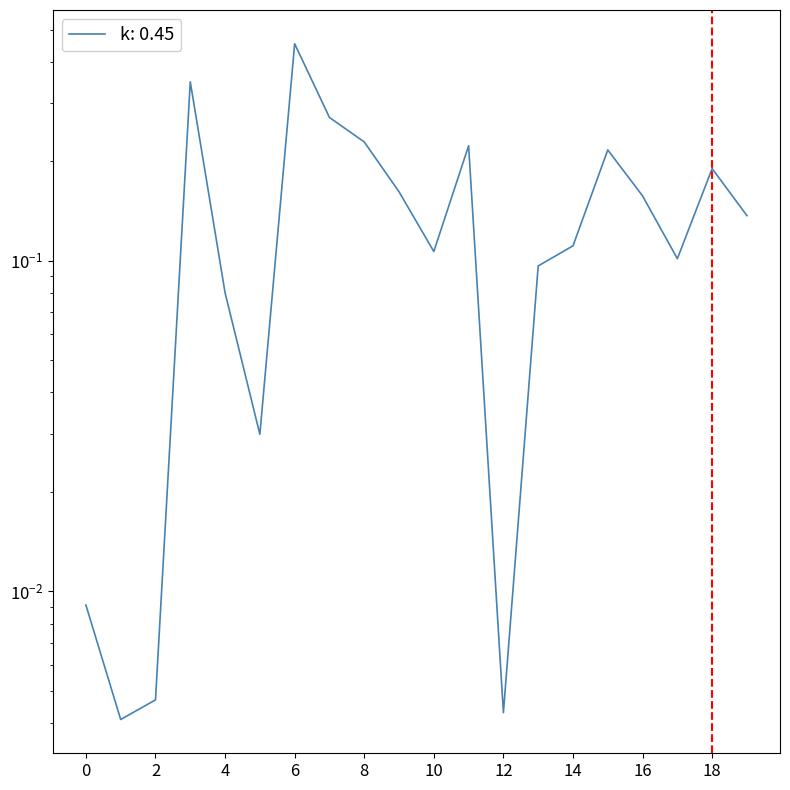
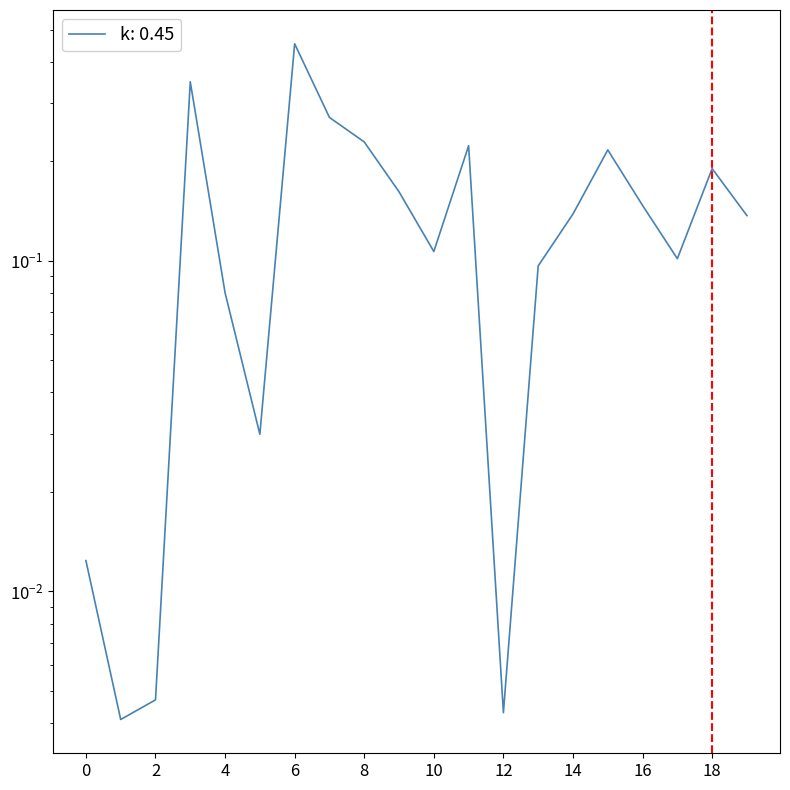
0: 0.0091 -> 0.0124
14: 0.111 -> 0.139
16: 0.16 -> 0.15
